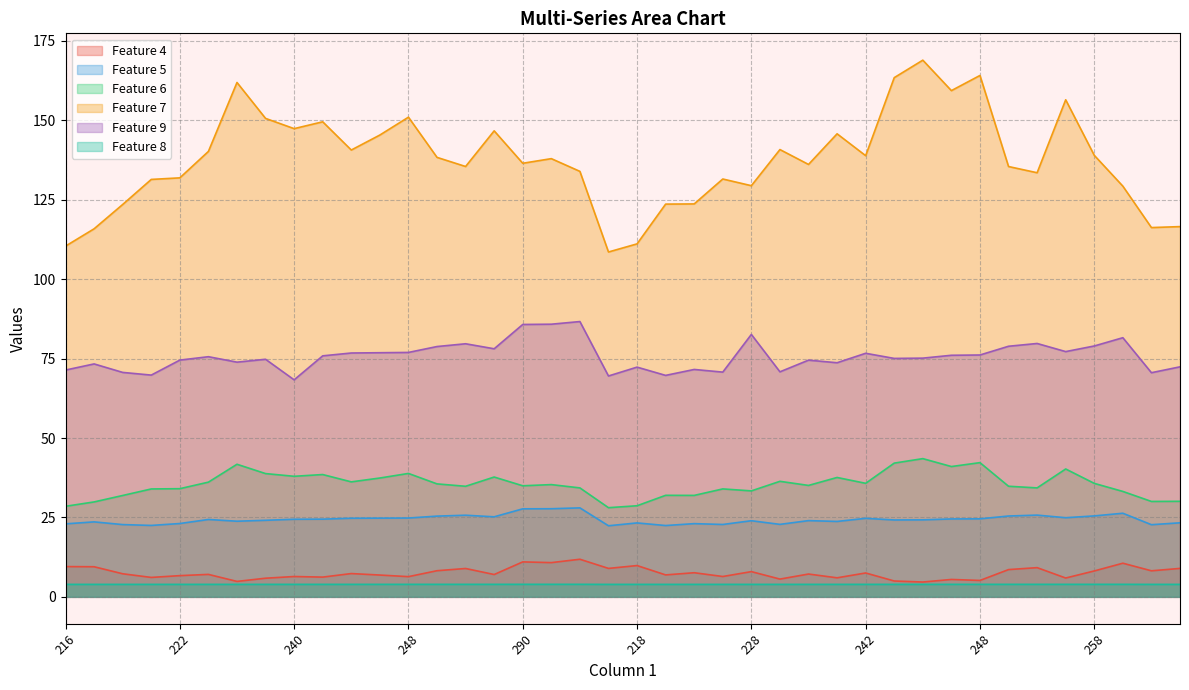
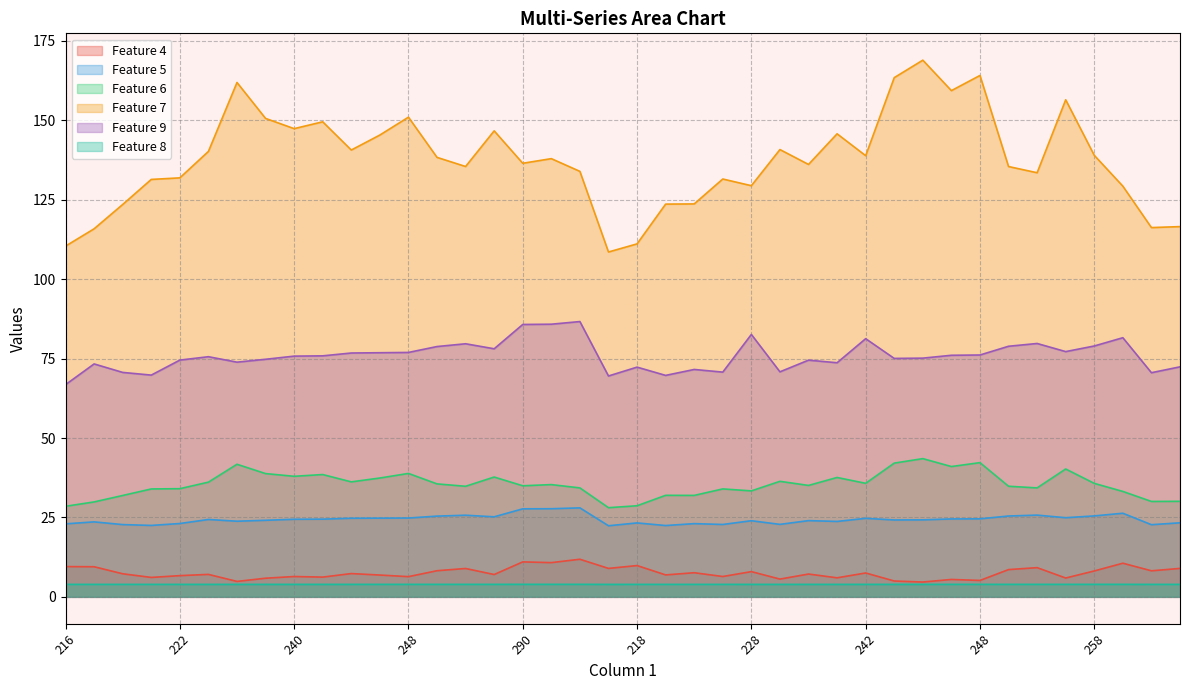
Feature 9, 216: 71 -> 67
Feature 9, 240: 68 -> 76
Feature 9, 242: 77 -> 81
